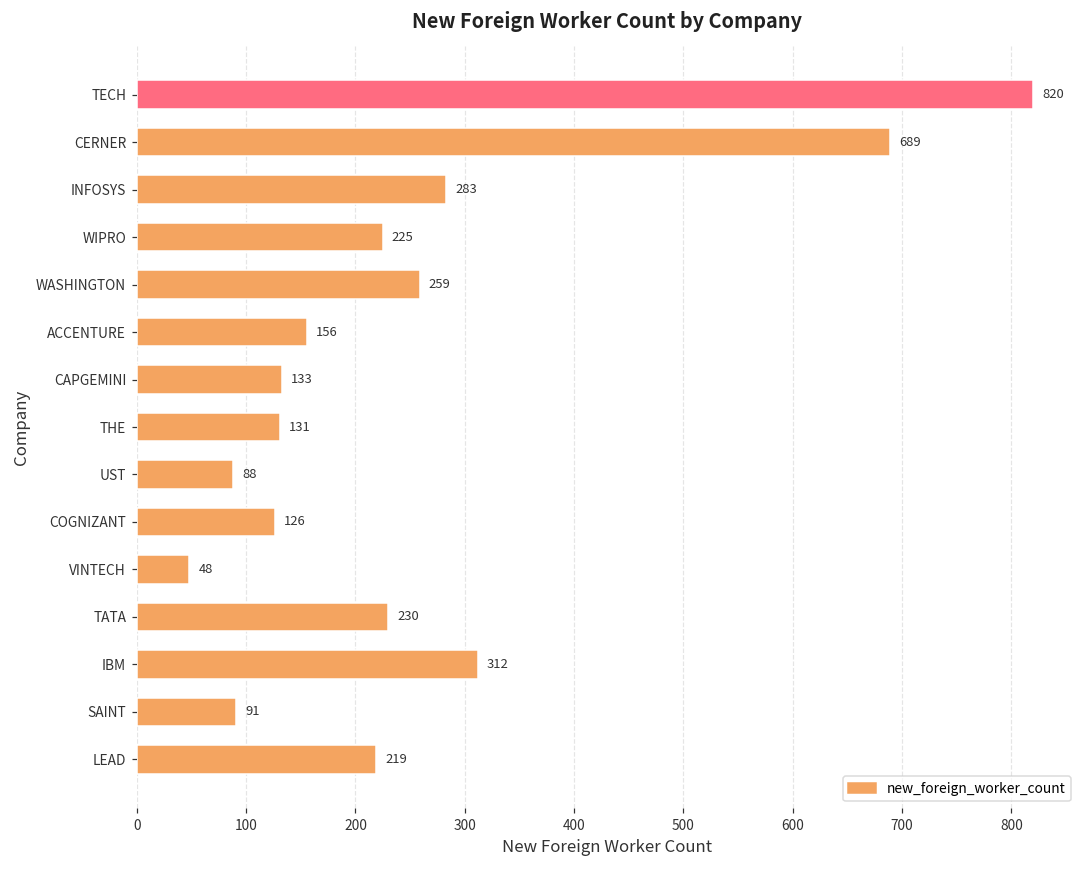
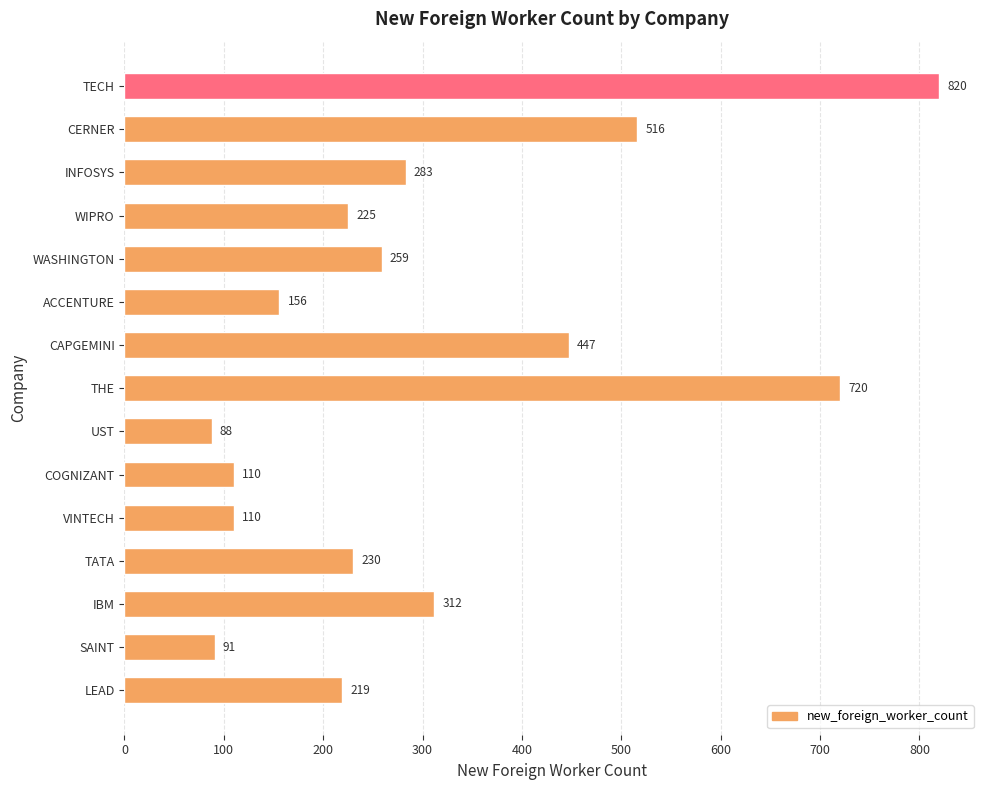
CERNER: 689 -> 516
CAPGEMINI: 133 -> 447
THE: 131 -> 720
COGNIZANT: 126 -> 110
VINTECH: 48 -> 110
